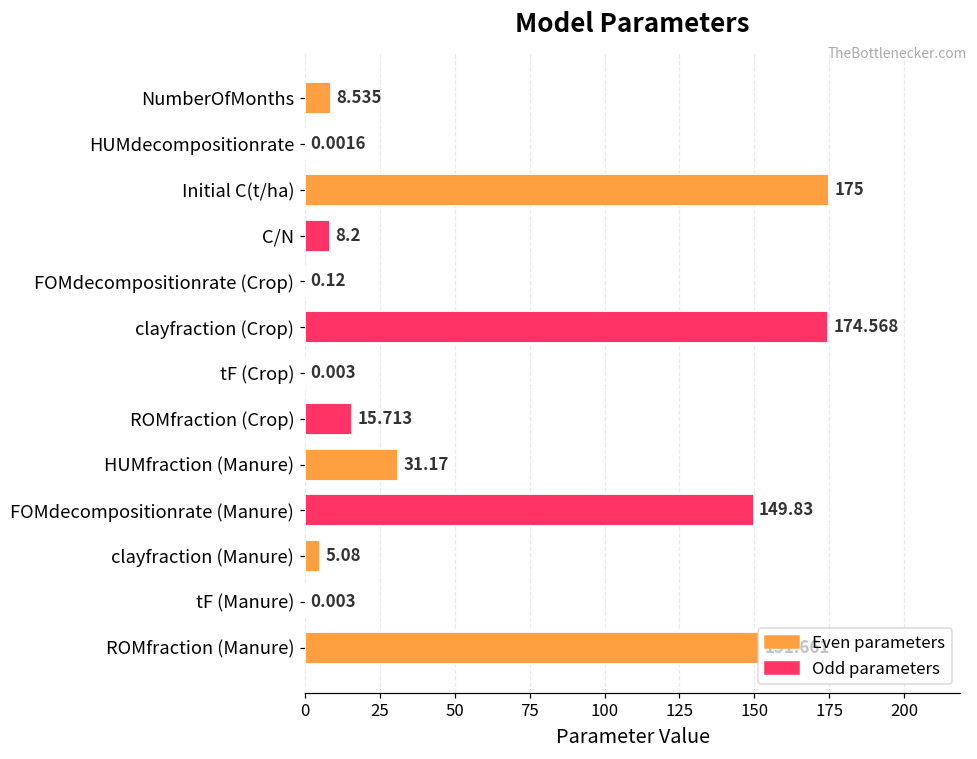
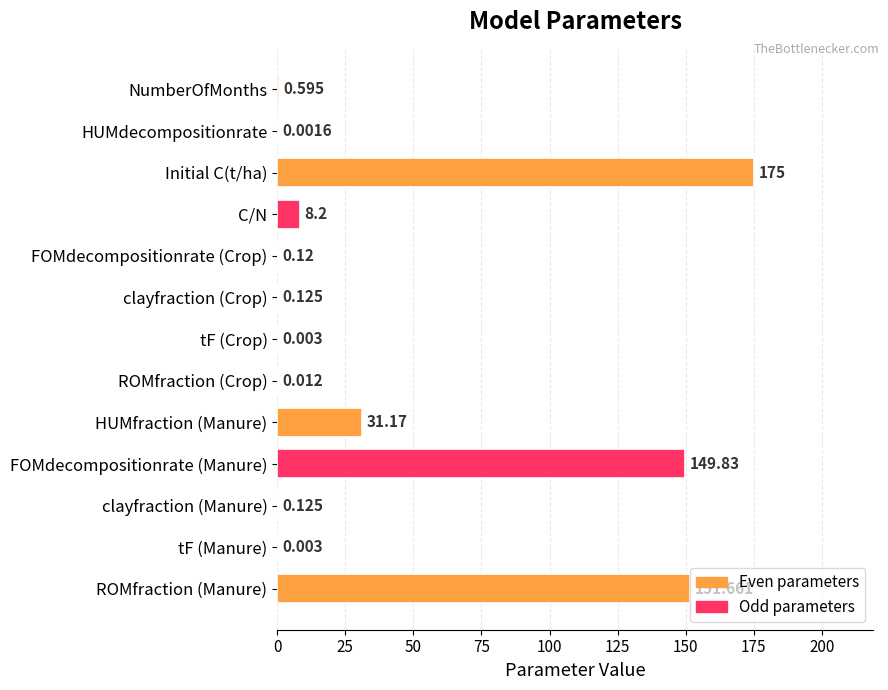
NumberOfMonths: 8.535 -> 0.595
clayfraction (Crop): 174.568 -> 0.125
ROMfraction (Crop): 15.713 -> 0.012
clayfraction (Manure): 5.08 -> 0.125
